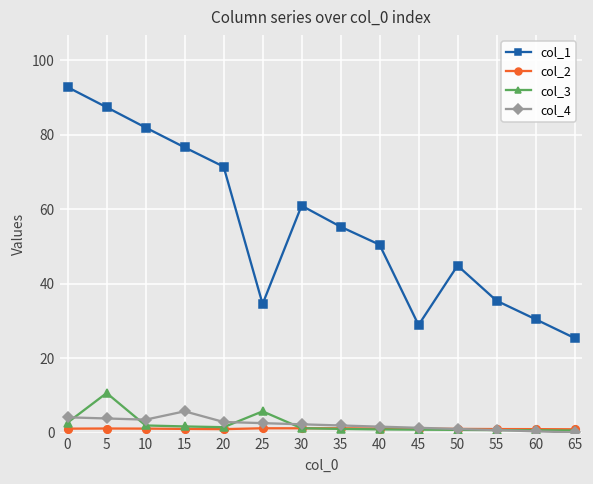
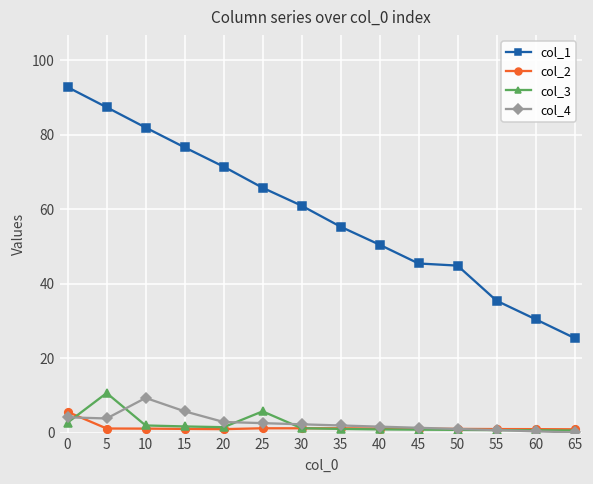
col_2, 0: 1 -> 6
col_4, 10: 4 -> 9
col_1, 25: 35 -> 66
col_1, 45: 29 -> 45
